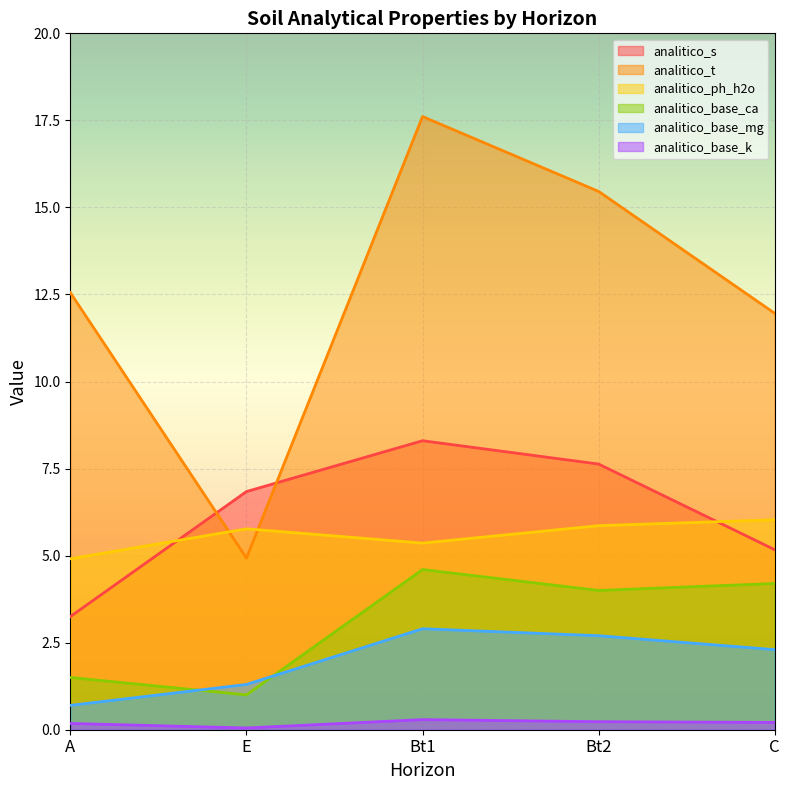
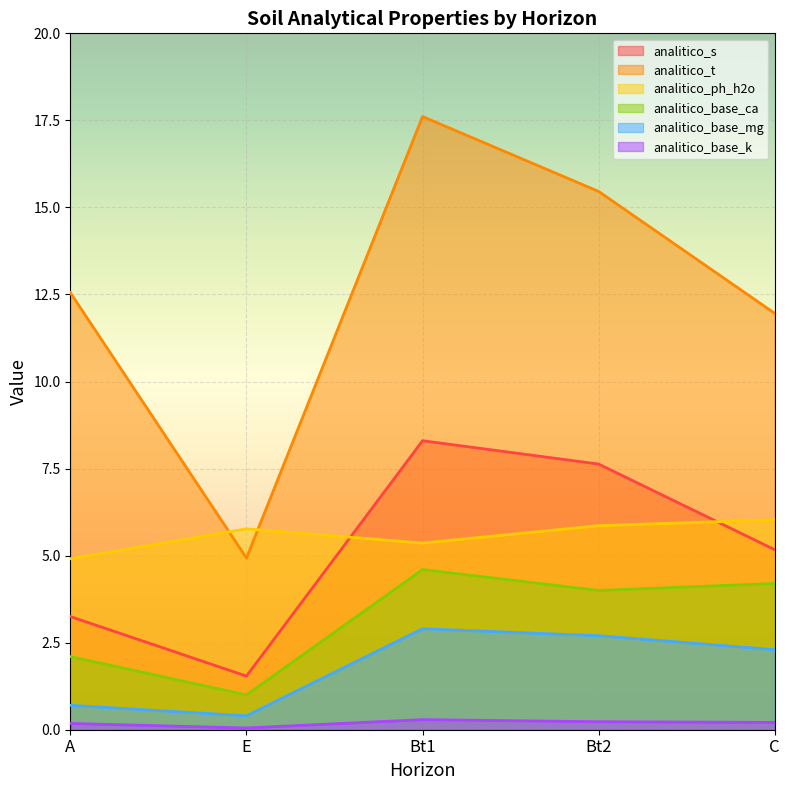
analitico_base_ca, A: 1.5 -> 2.1
analitico_s, E: 6.8 -> 1.5
analitico_base_mg, E: 1.3 -> 0.4
